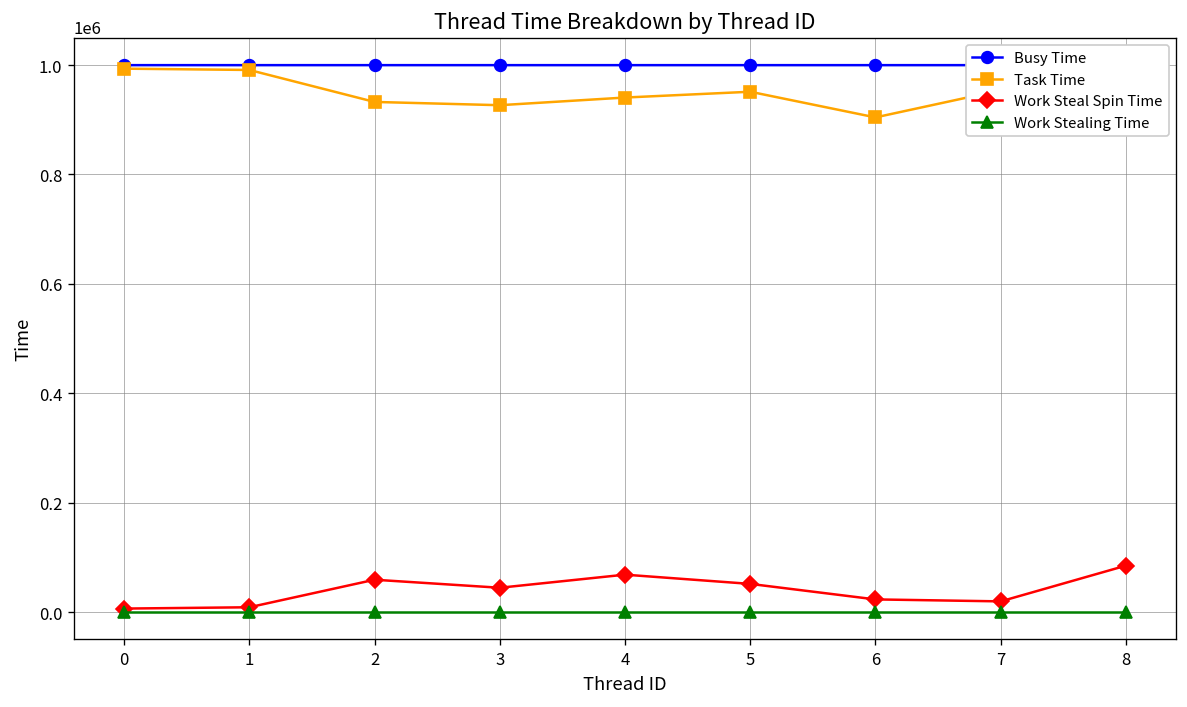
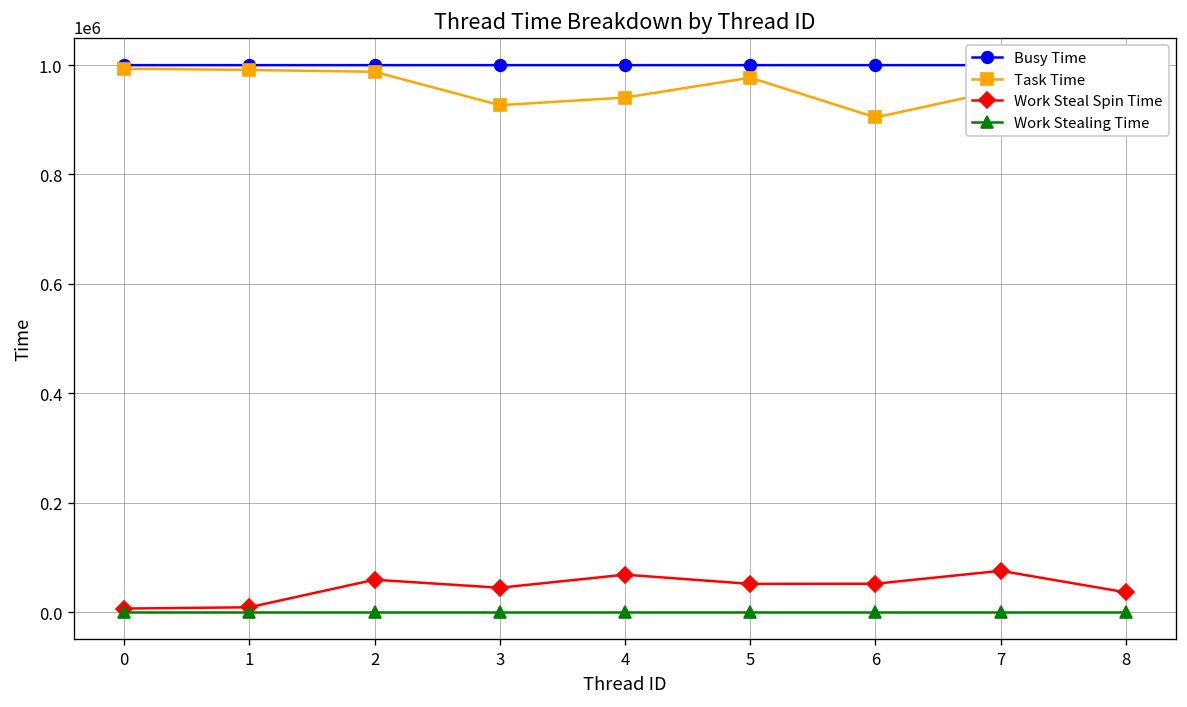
Task Time, 2: 930000 -> 990000
Task Time, 5: 950000 -> 980000
Work Steal Spin Time, 6: 20000 -> 50000
Work Steal Spin Time, 7: 20000 -> 80000
Work Steal Spin Time, 8: 80000 -> 40000
